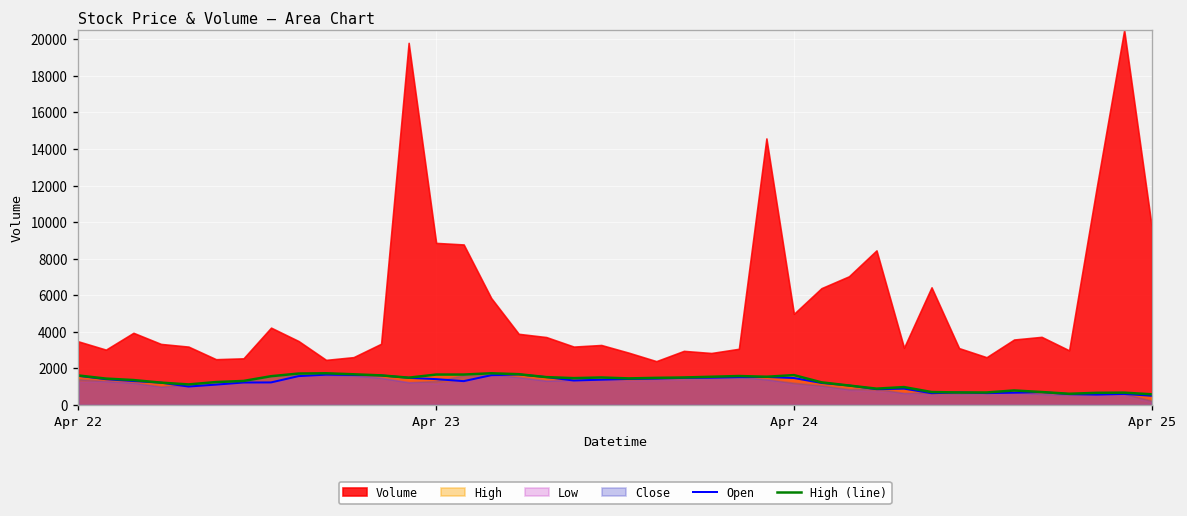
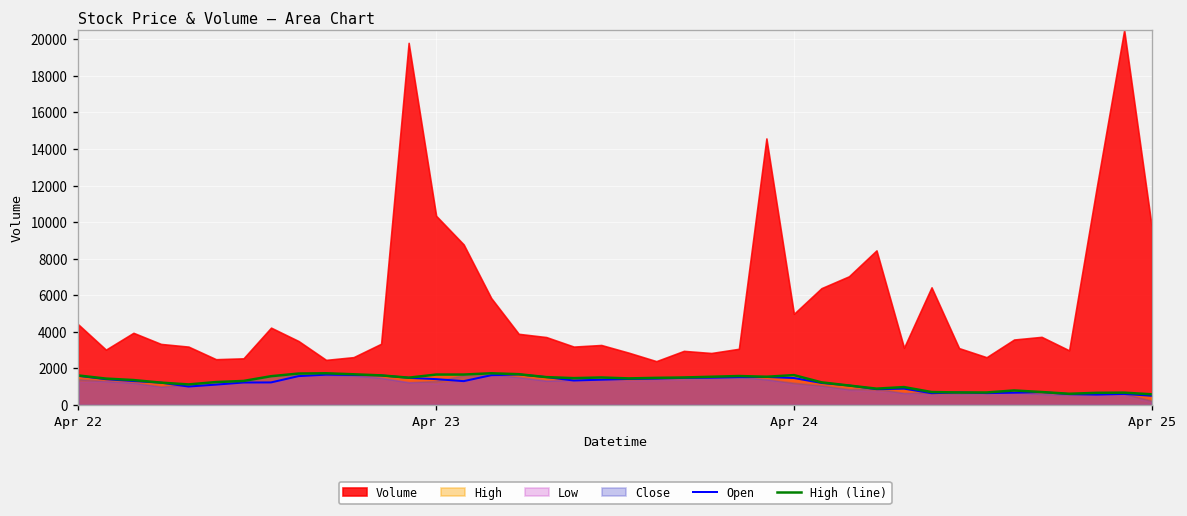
Volume, Apr 22: 3500 -> 4400
Volume, Apr 23: 8900 -> 10300
